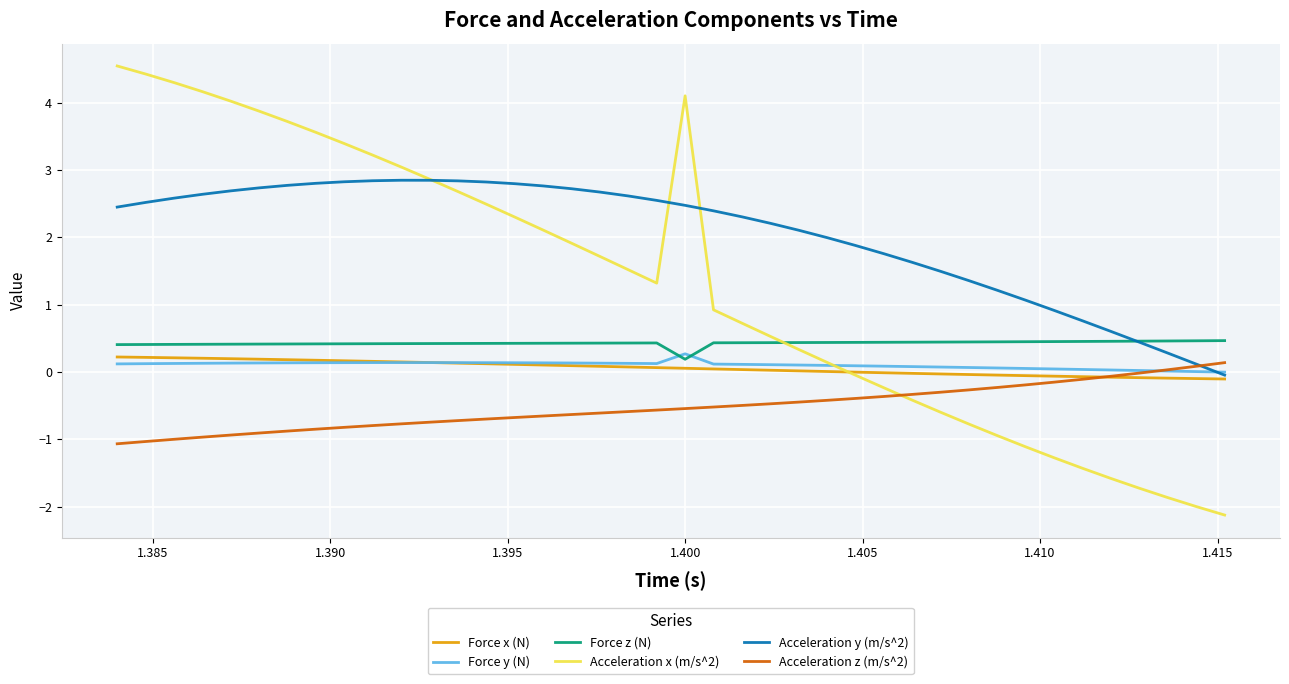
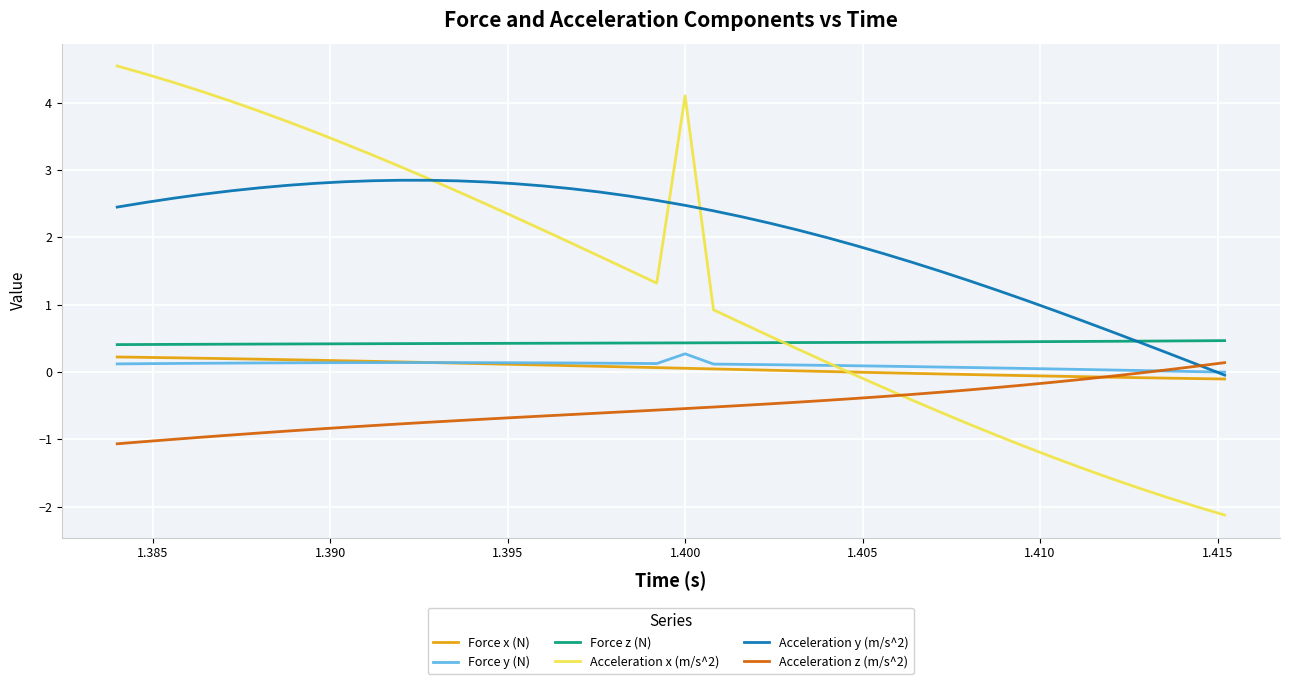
Force z (N), 1.400: 0.2 -> 0.4
